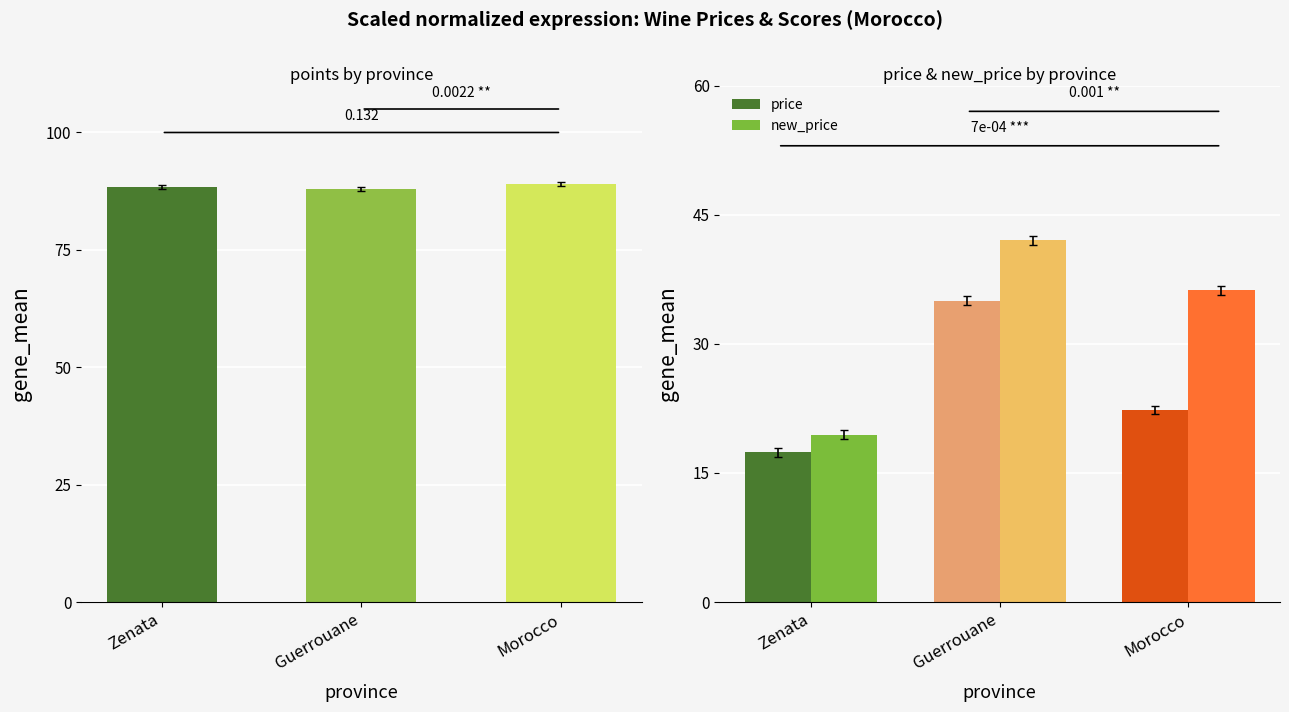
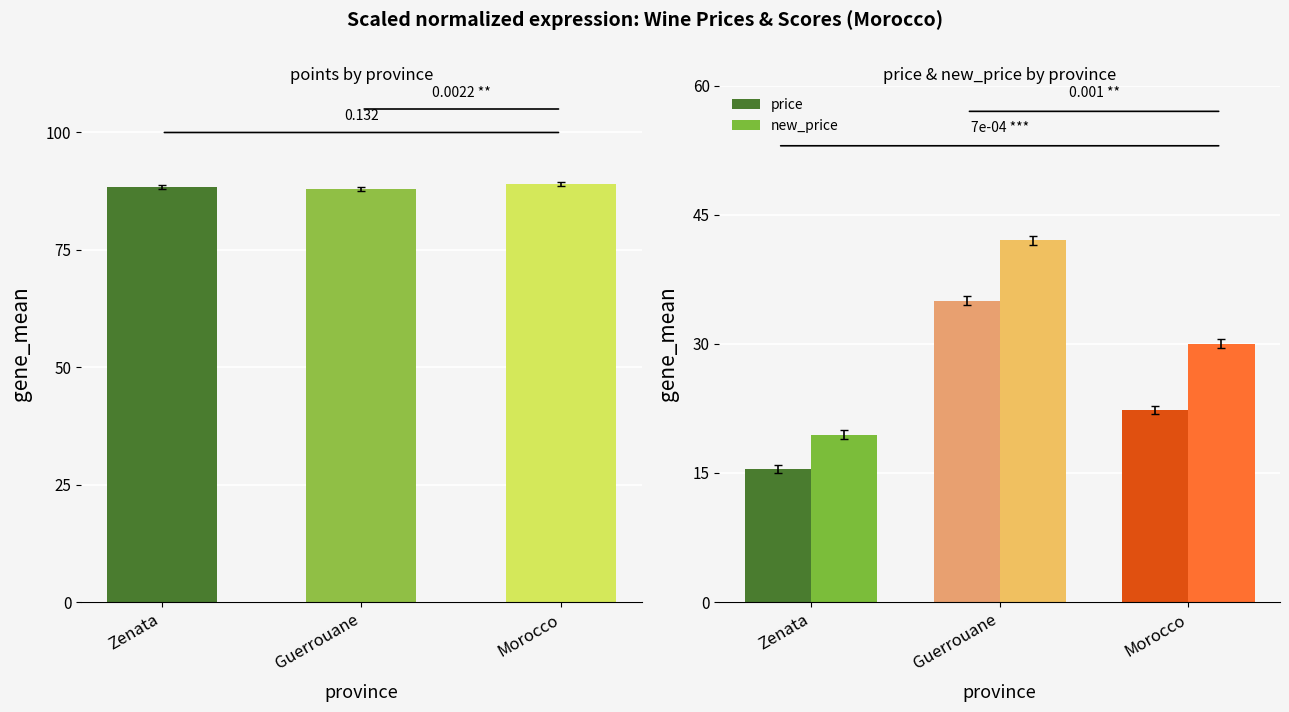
price & new_price by province, price, Zenata: 17 -> 15
price & new_price by province, new_price, Morocco: 36 -> 30
